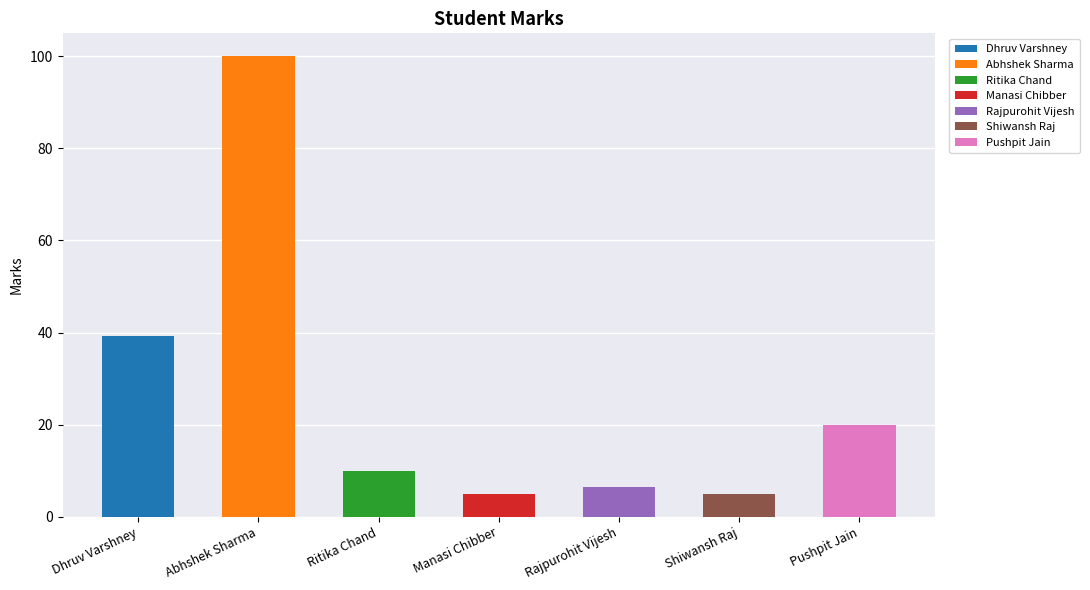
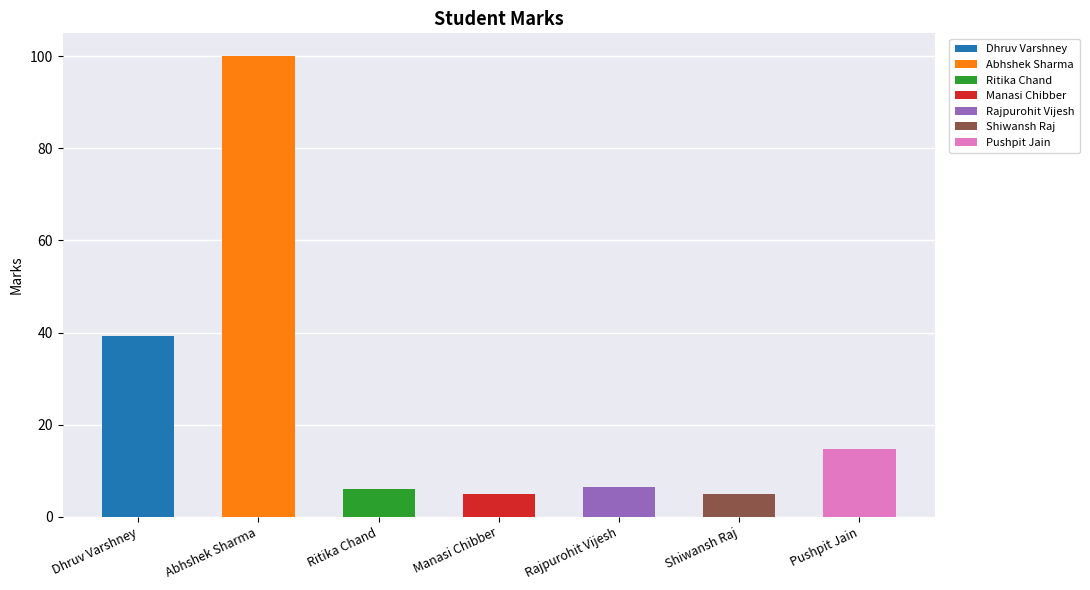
Ritika Chand: 10 -> 6
Pushpit Jain: 20 -> 15
